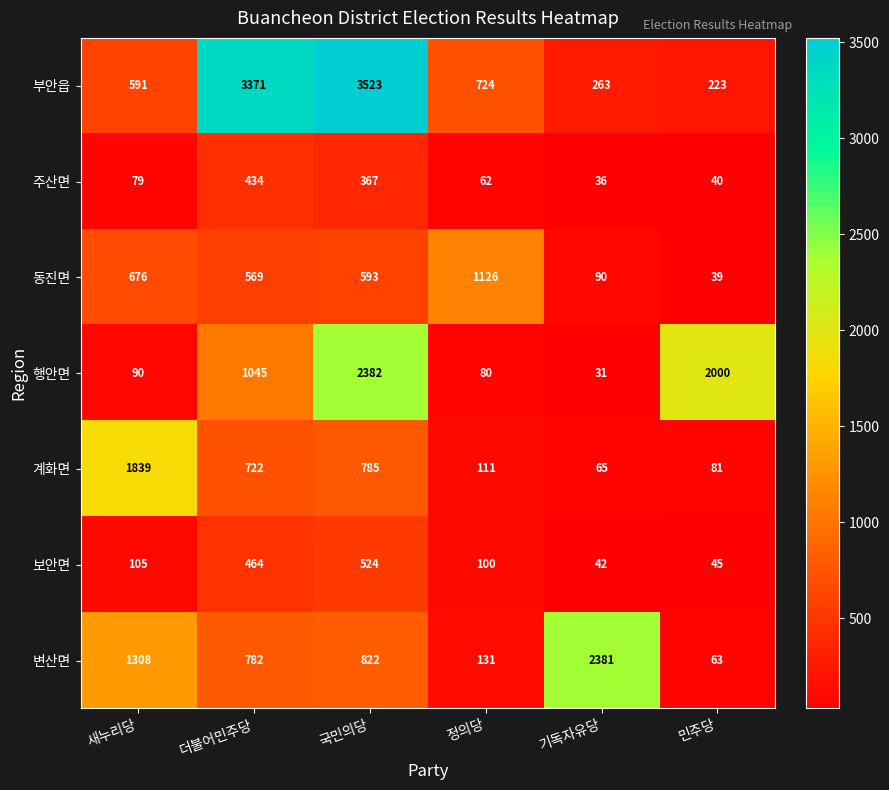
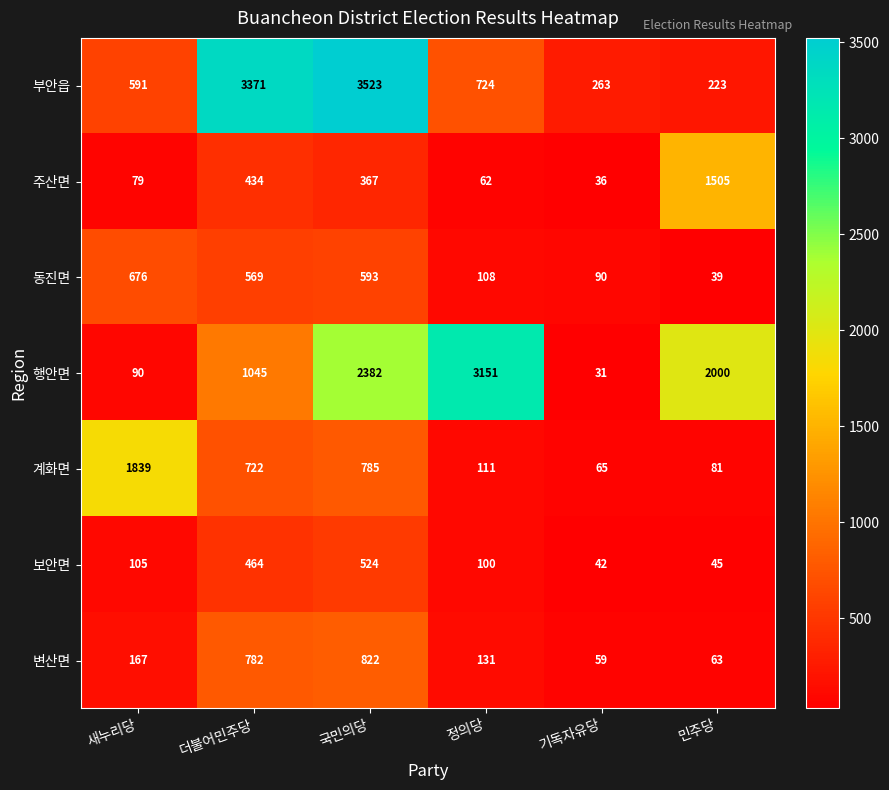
주산면, 민주당: 40 -> 1505
동진면, 정의당: 1126 -> 108
행안면, 정의당: 80 -> 3151
변산면, 새누리당: 1308 -> 167
변산면, 기독자유당: 2381 -> 59
